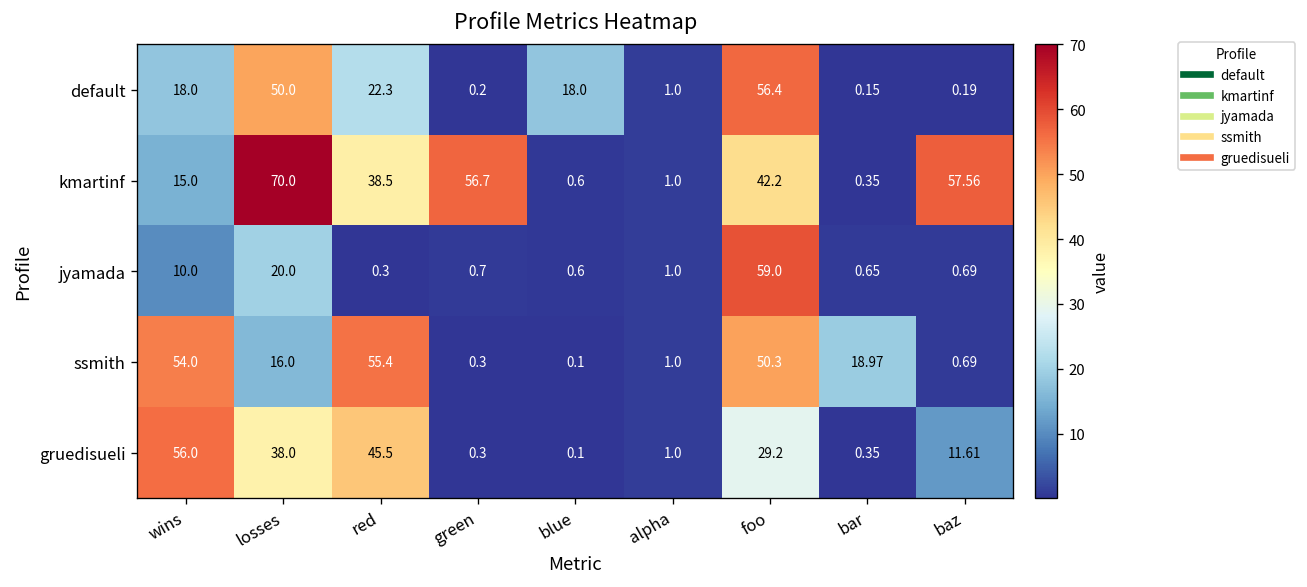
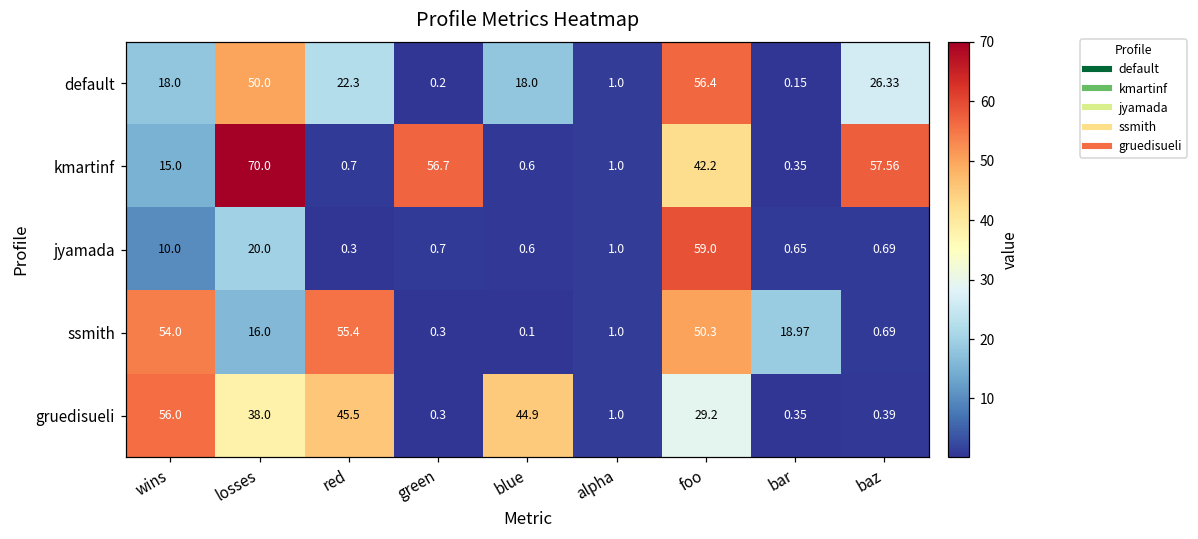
default, baz: 0.19 -> 26.33
kmartinf, red: 38.5 -> 0.7
gruedisueli, blue: 0.1 -> 44.9
gruedisueli, baz: 11.61 -> 0.39
